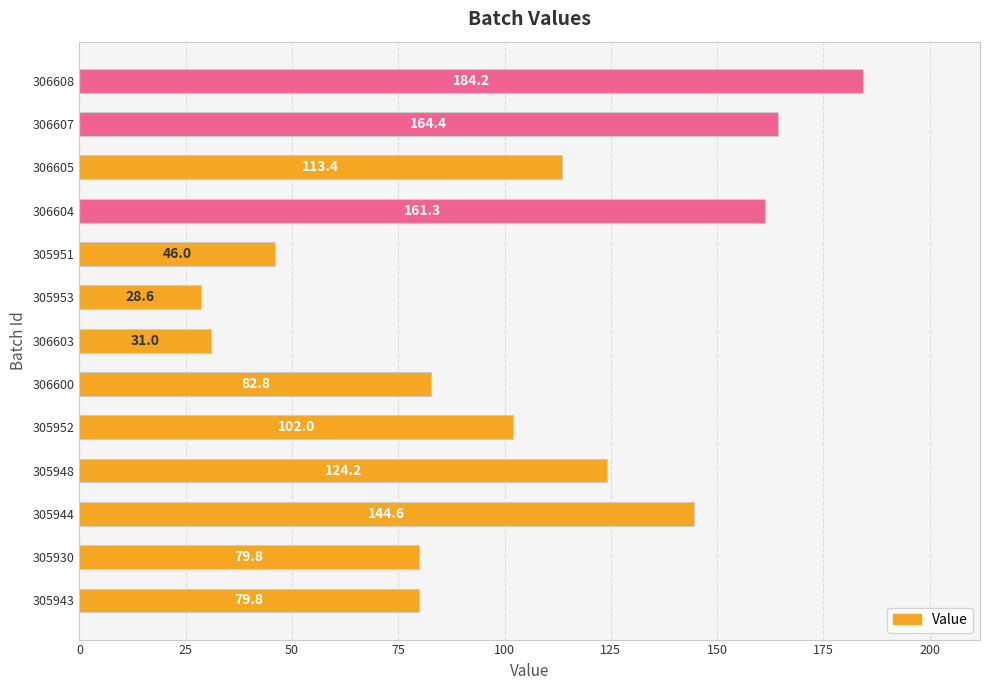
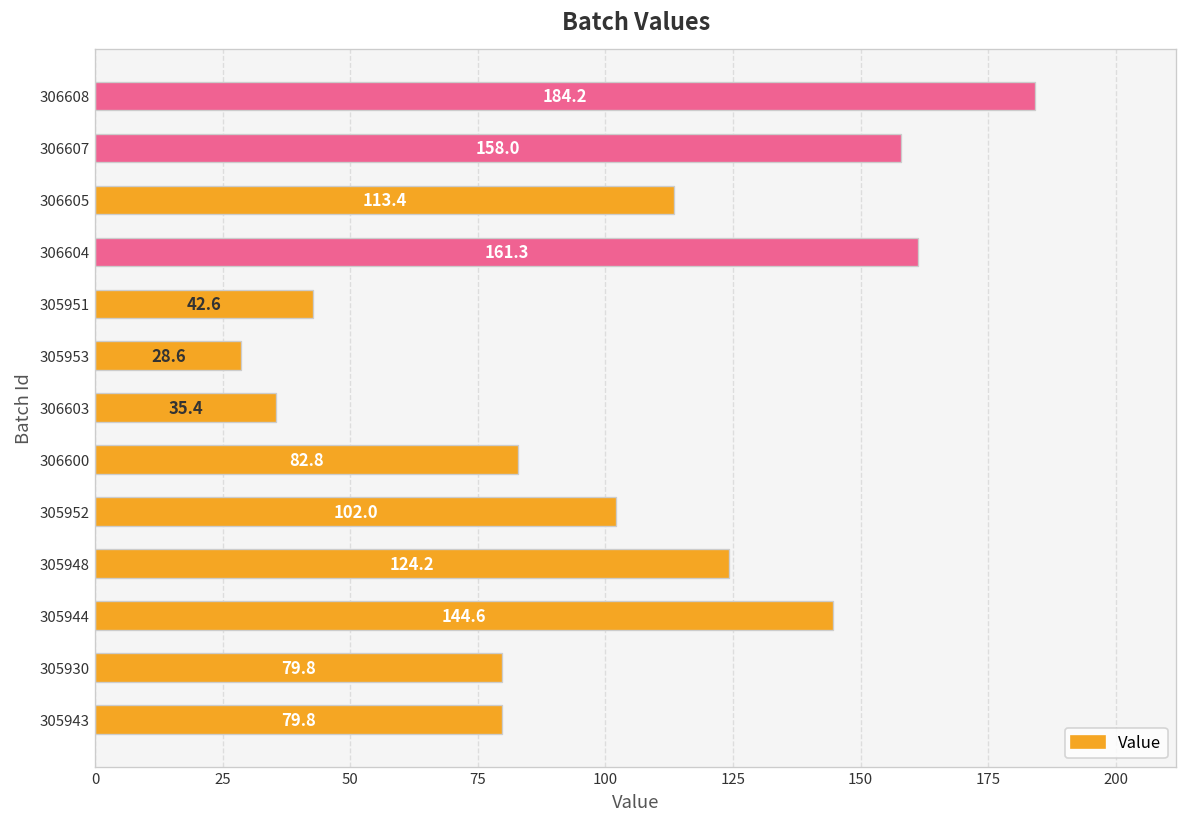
306607: 164.4 -> 158.0
305951: 46.0 -> 42.6
306603: 31.0 -> 35.4
